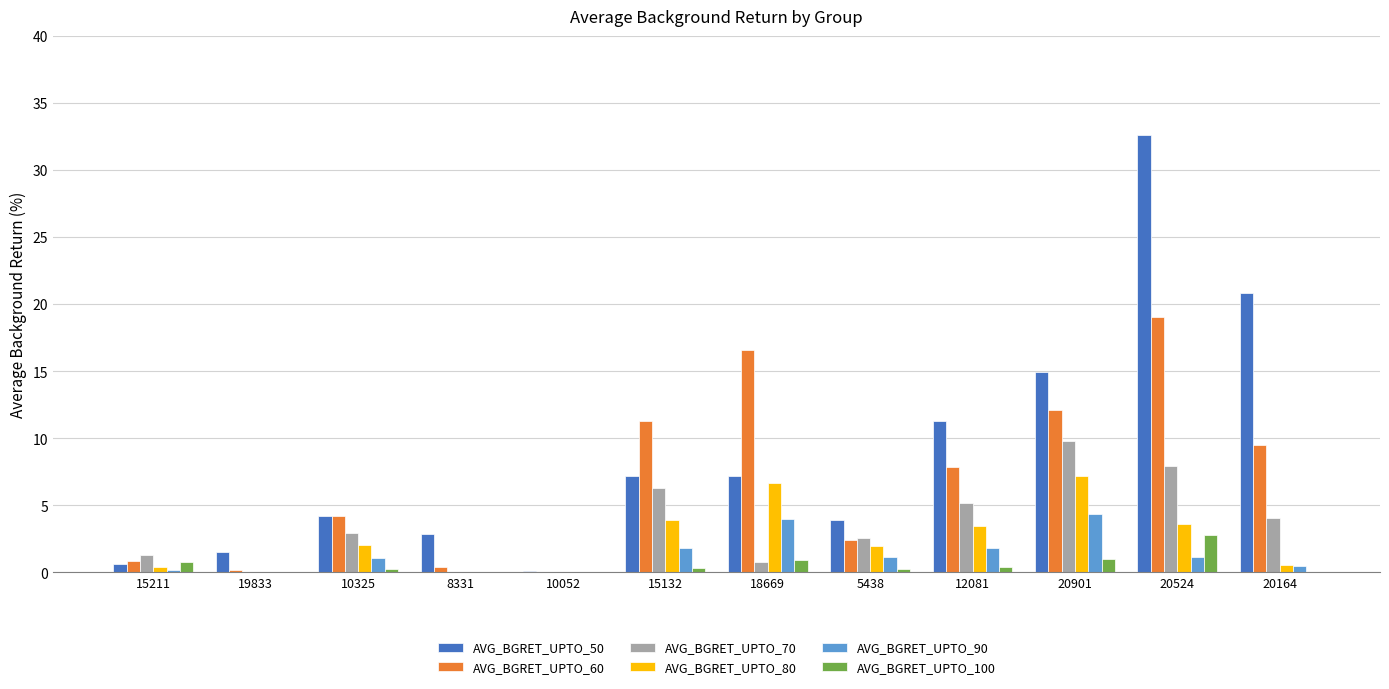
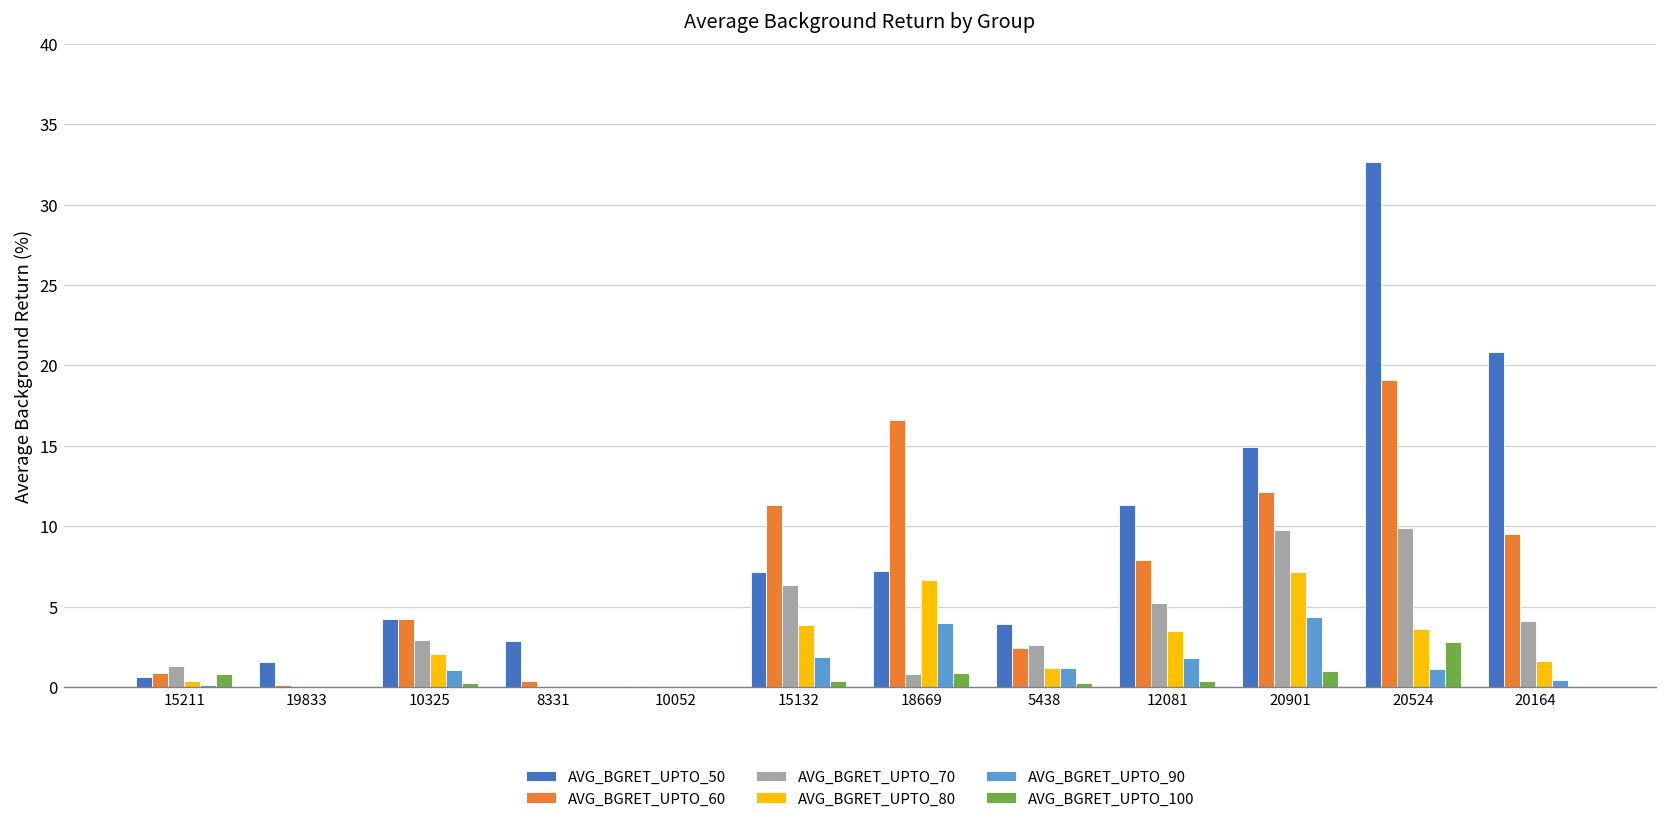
AVG_BGRET_UPTO_80, 5438: 1.9 -> 1.2
AVG_BGRET_UPTO_70, 20524: 7.9 -> 9.9
AVG_BGRET_UPTO_80, 20164: 0.6 -> 1.6
